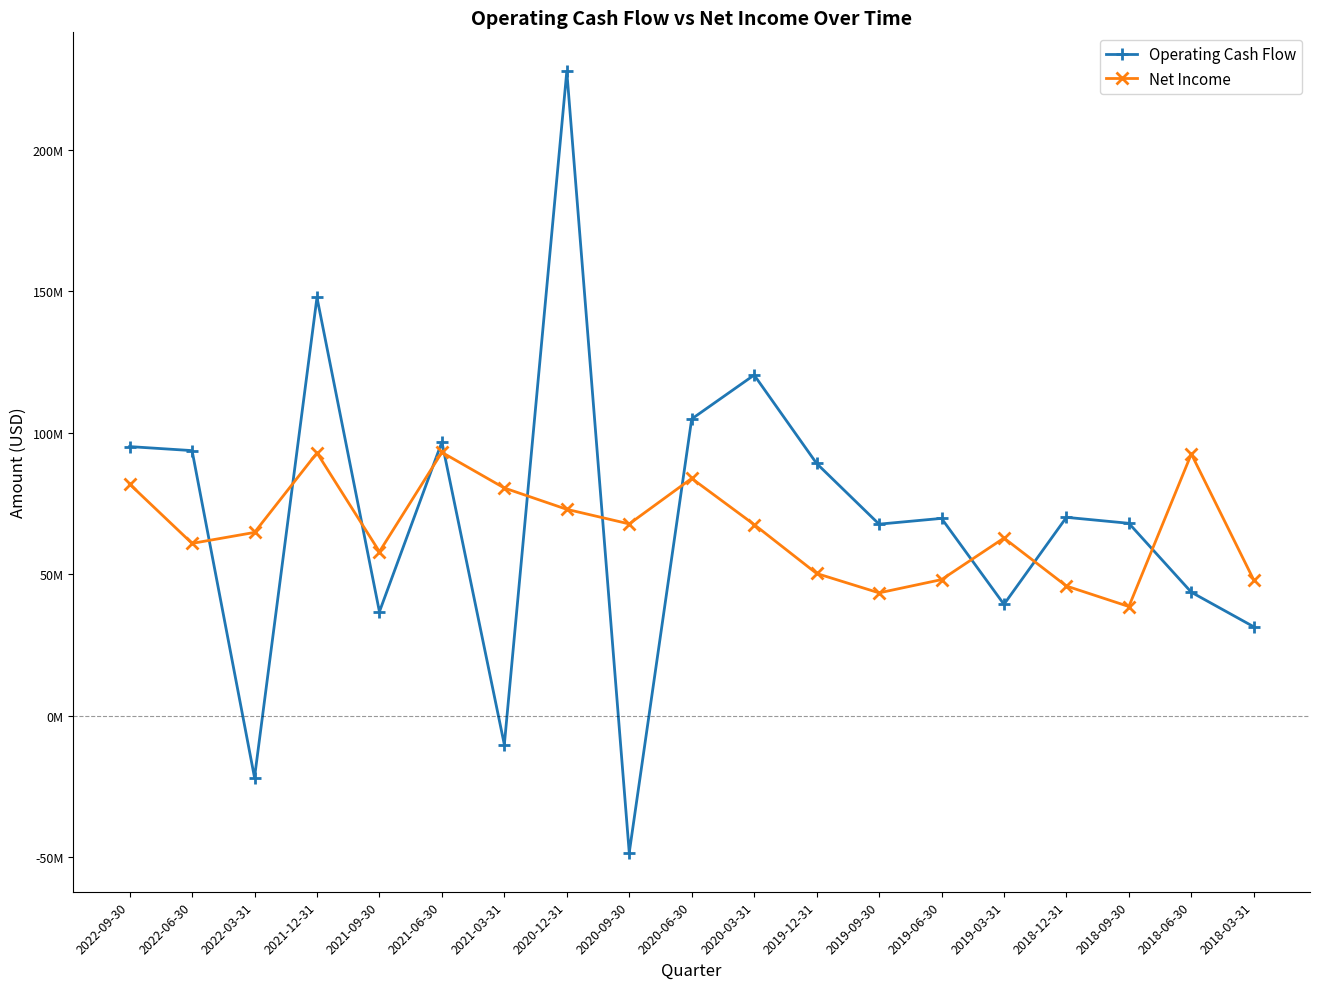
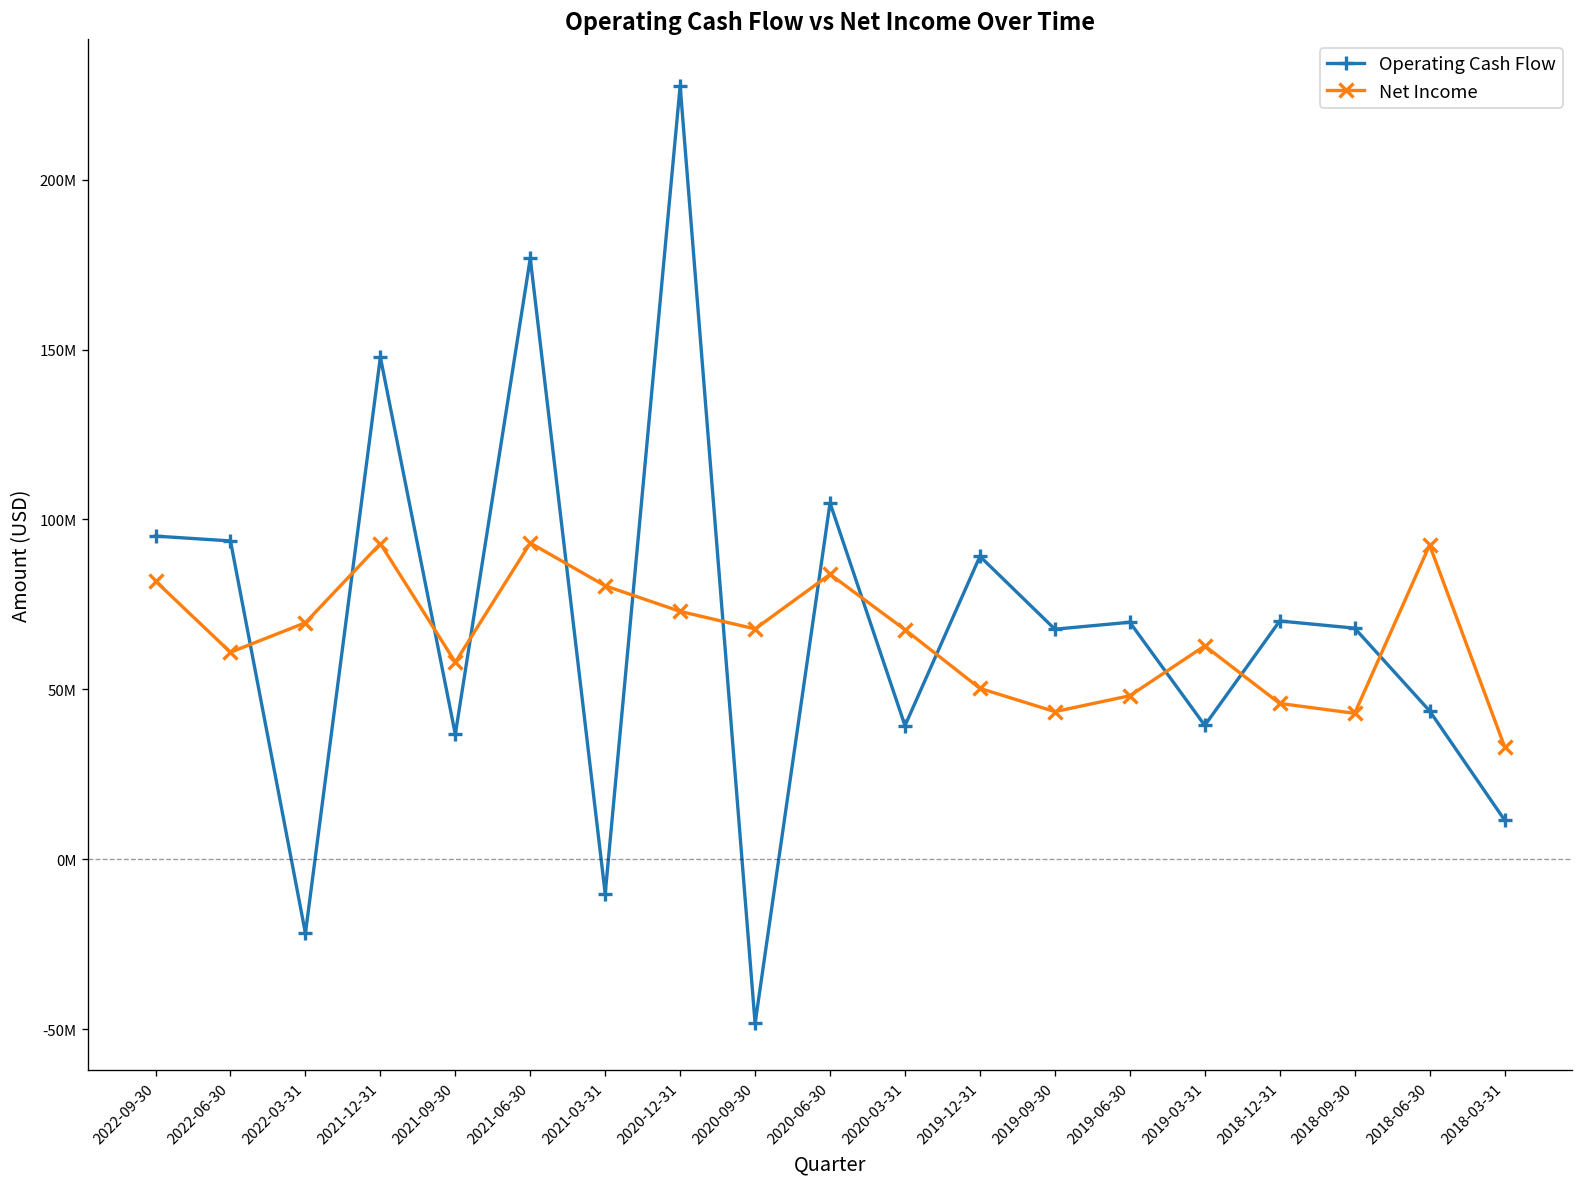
Net Income, 2022-03-31: 65000000 -> 70000000
Operating Cash Flow, 2021-06-30: 97000000 -> 177000000
Operating Cash Flow, 2020-03-31: 120000000 -> 39000000
Net Income, 2018-09-30: 39000000 -> 43000000
Operating Cash Flow, 2018-03-31: 31000000 -> 12000000
Net Income, 2018-03-31: 48000000 -> 33000000
